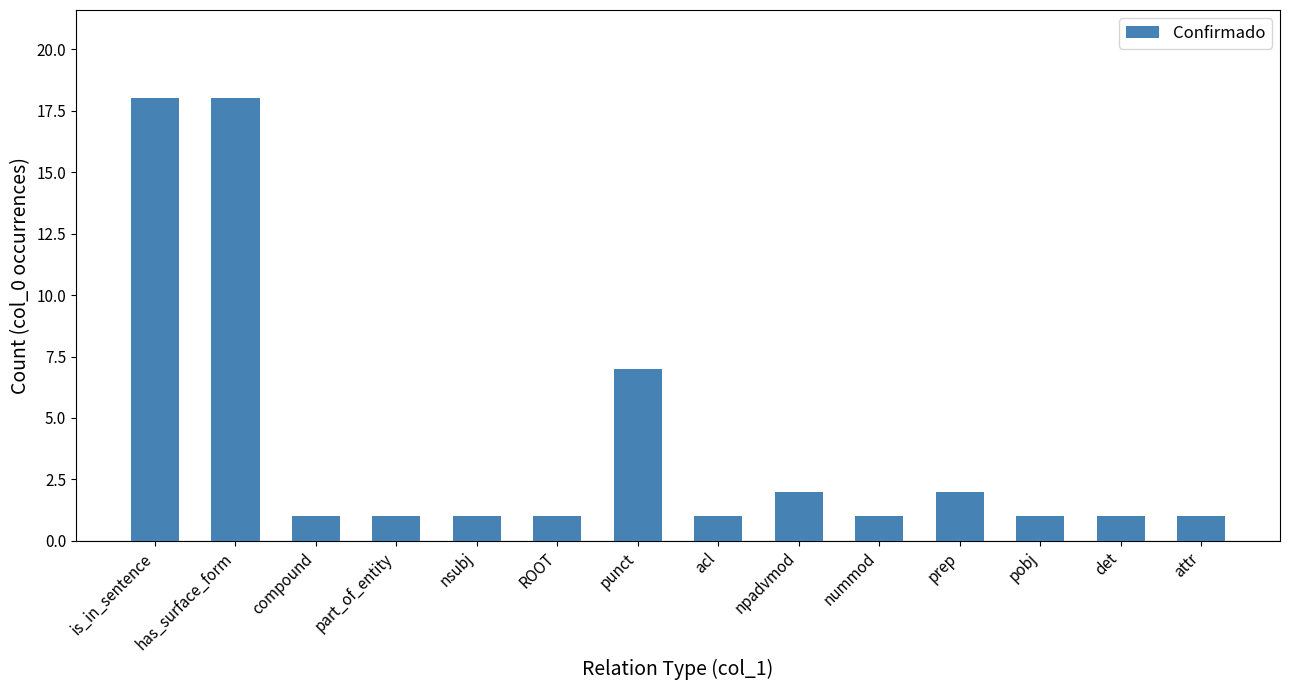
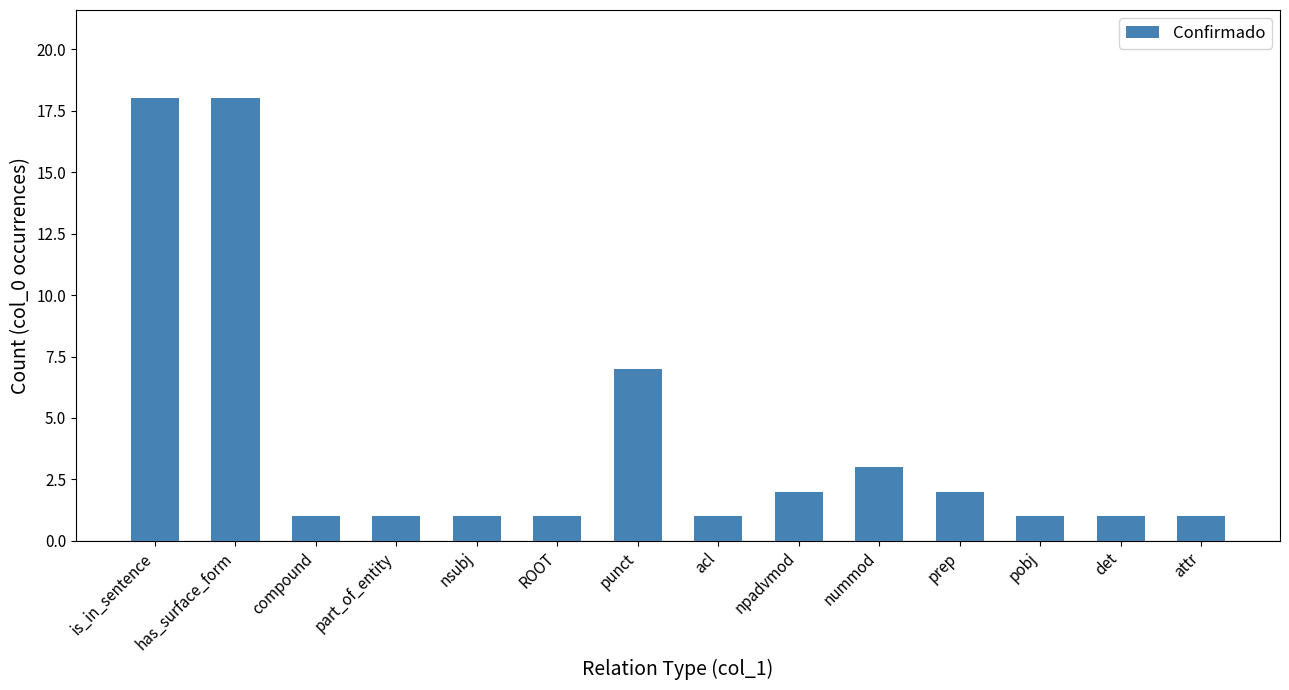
nummod: 1 -> 3
